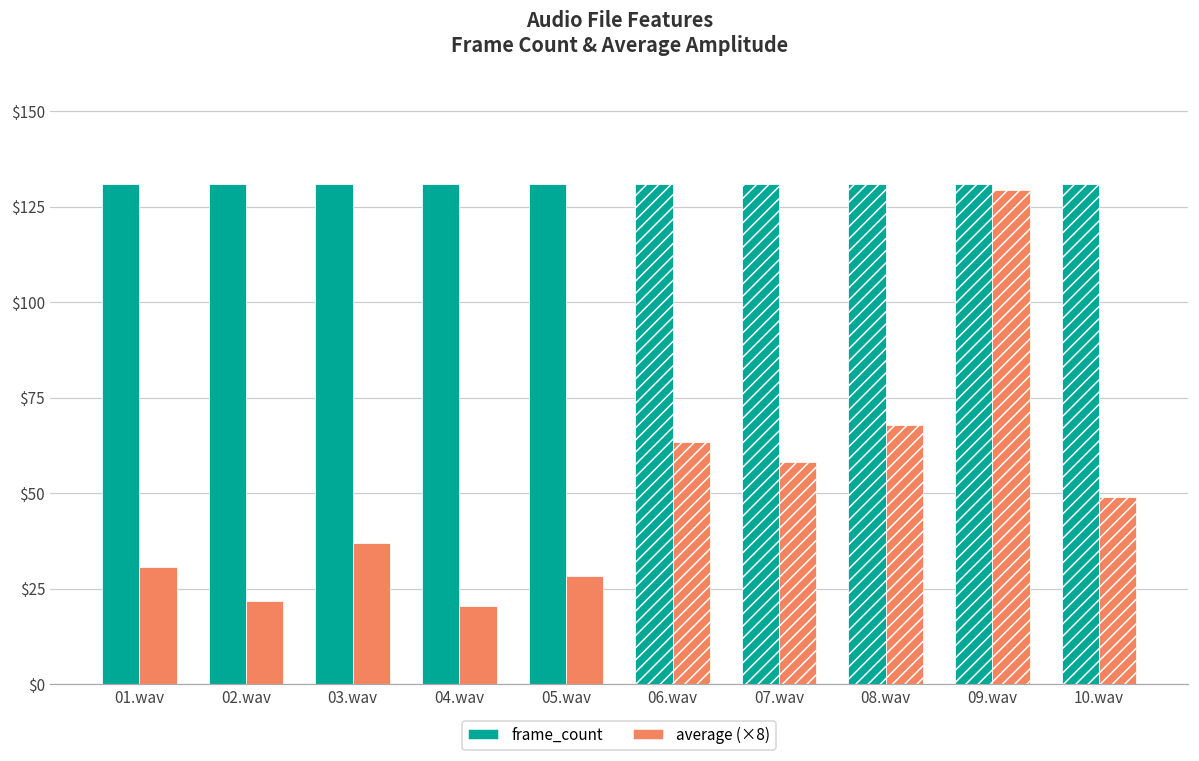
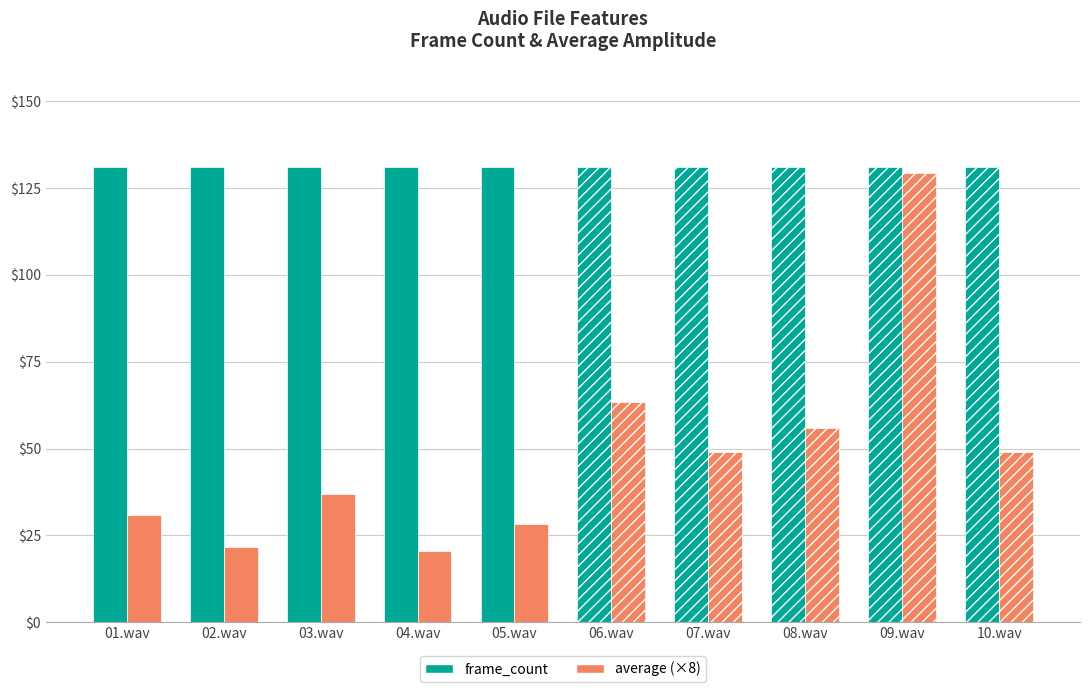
average (×8), 07.wav: $58 -> $49
average (×8), 08.wav: $68 -> $56
